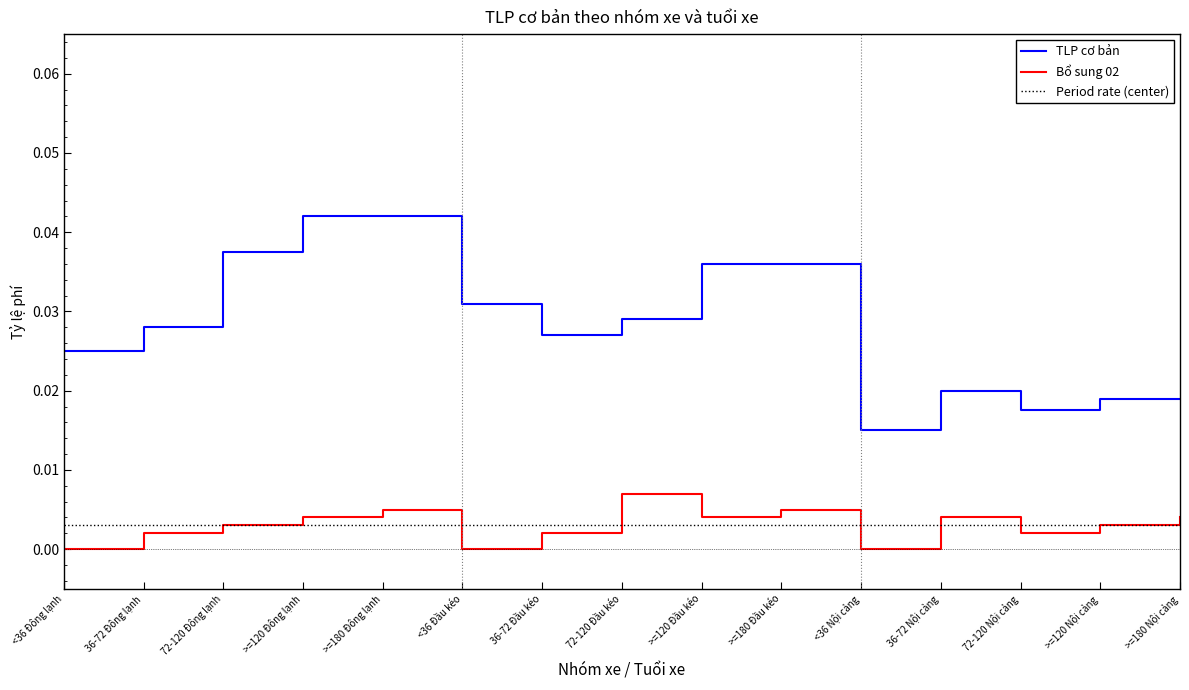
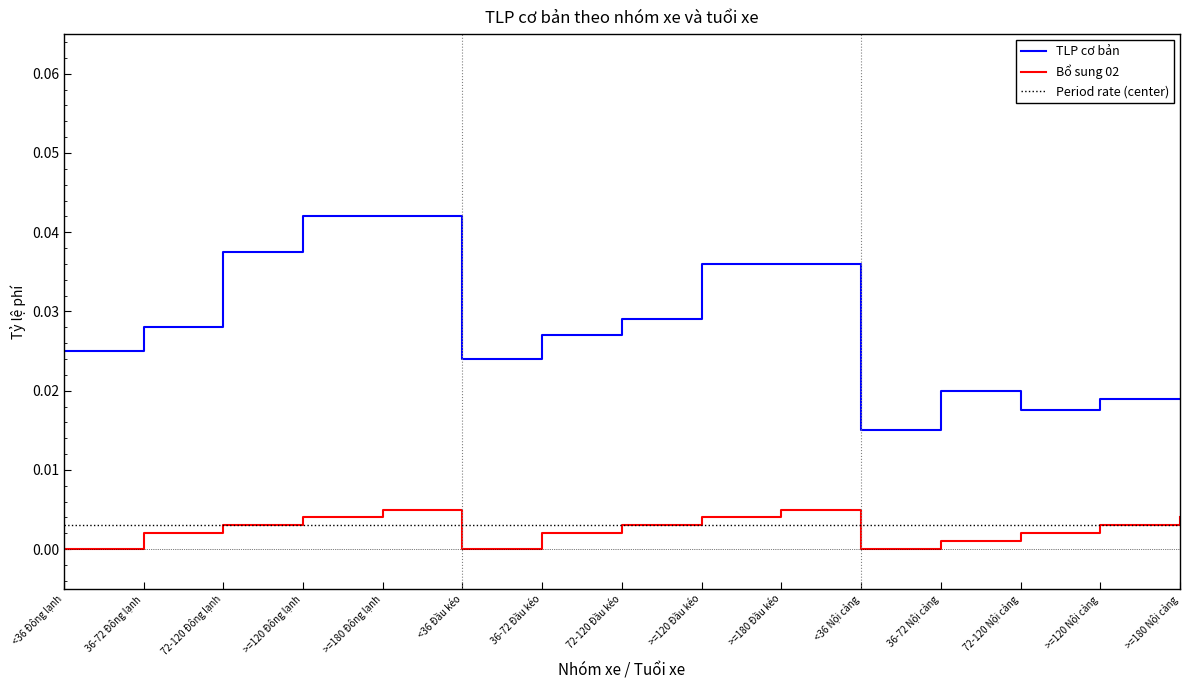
TLP cơ bản, <36 Đầu kéo: 0.031 -> 0.024
Bổ sung 02, 72-120 Đầu kéo: 0.007 -> 0.003
Bổ sung 02, 36-72 Nội cảng: 0.004 -> 0.001
